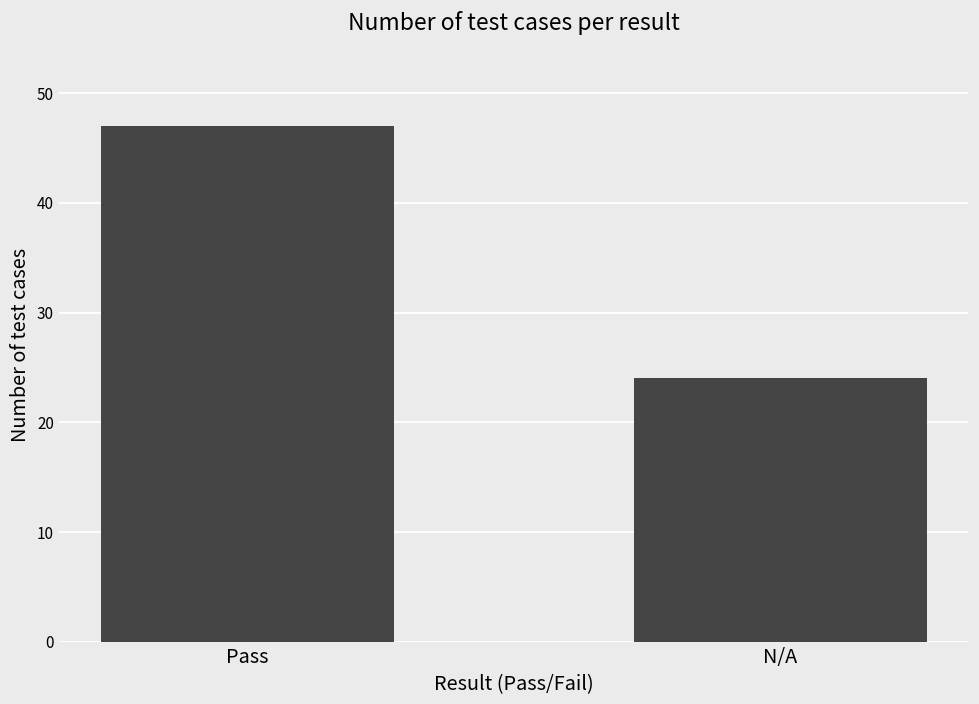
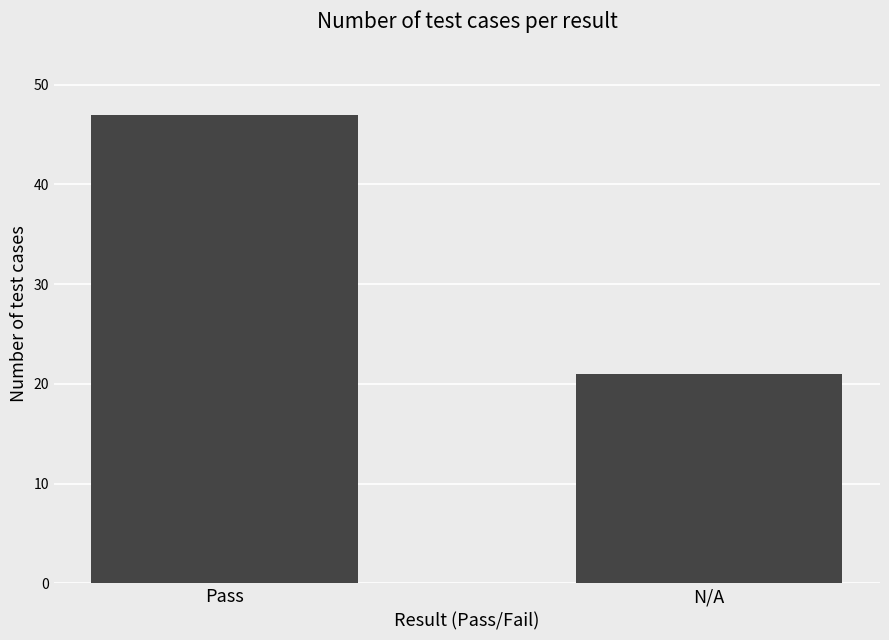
N/A: 24 -> 21
